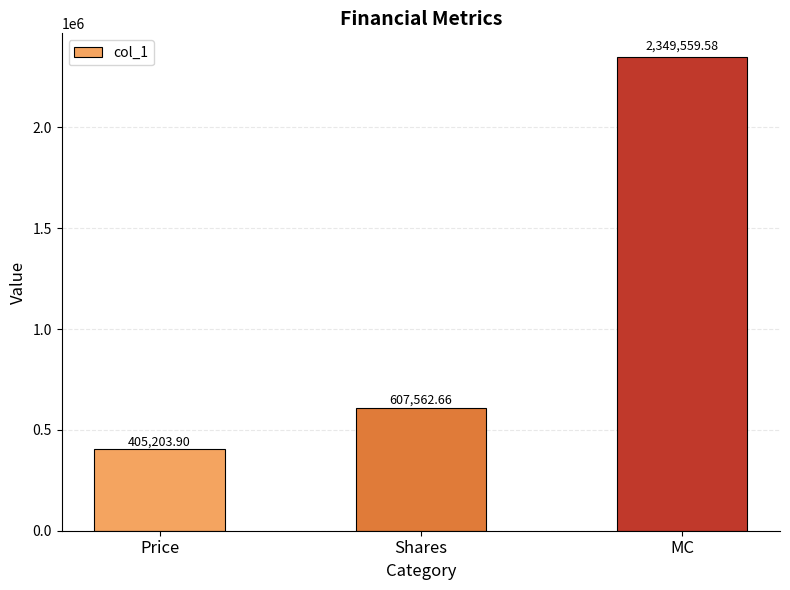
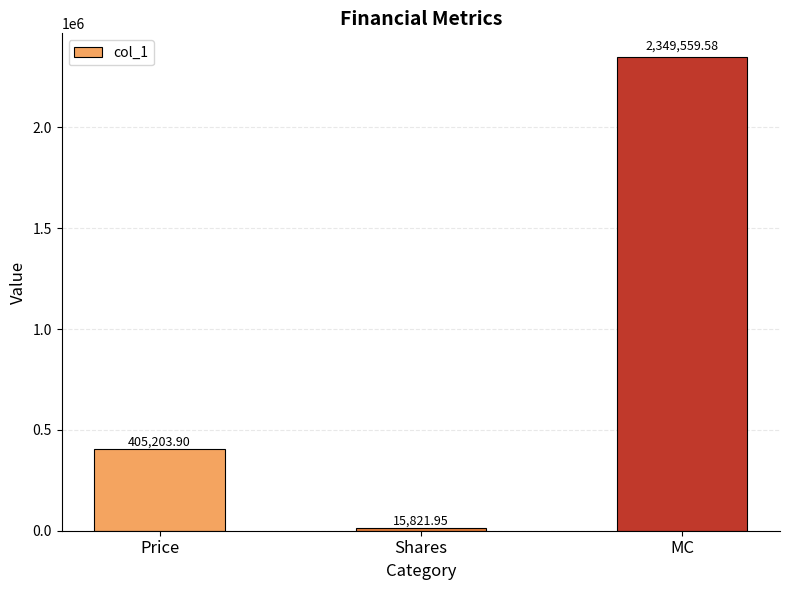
Shares: 607,562.66 -> 15,821.95
